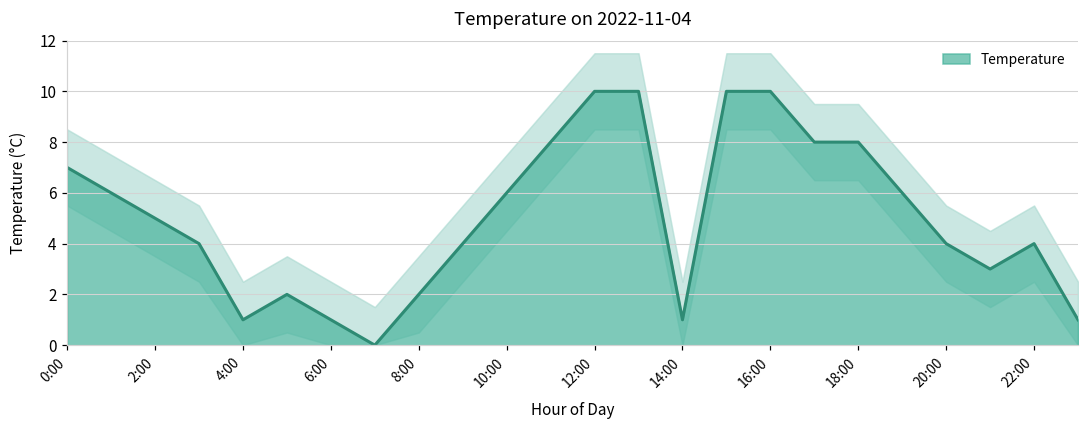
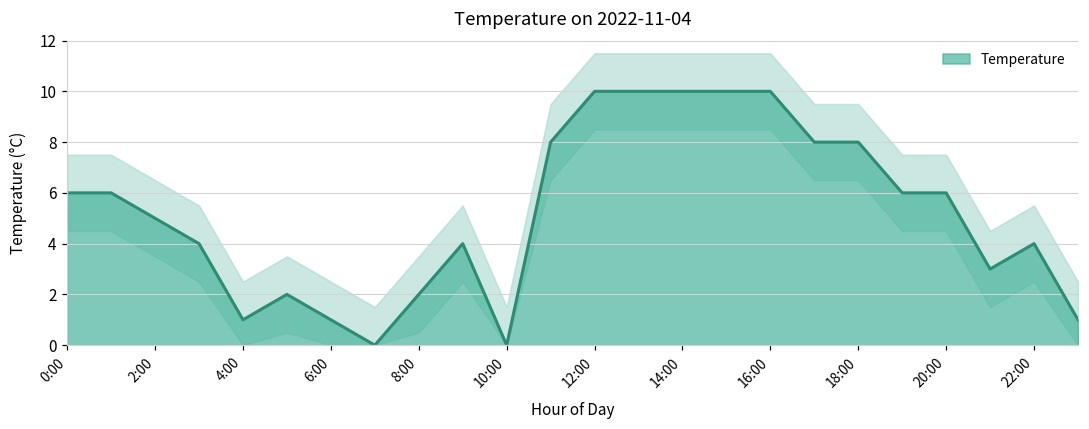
Temperature, 0:00: 7 -> 6
Temperature, 10:00: 6 -> 0
Temperature, 14:00: 1 -> 10
Temperature, 20:00: 4 -> 6
